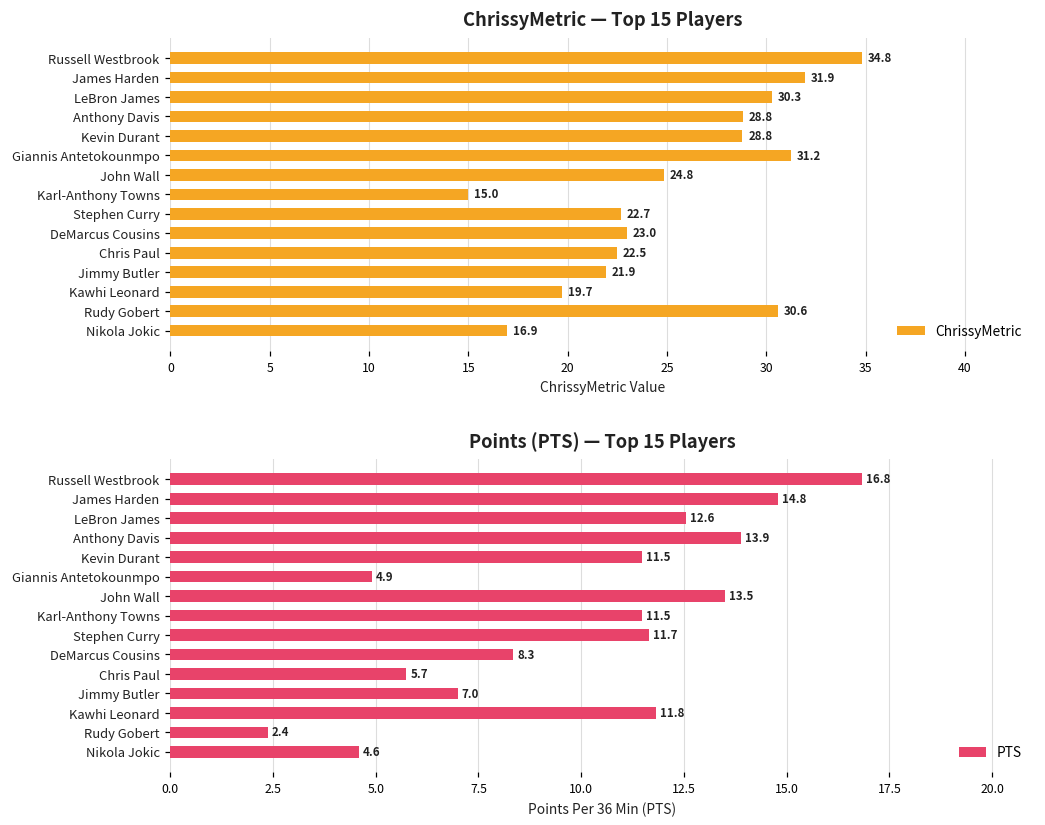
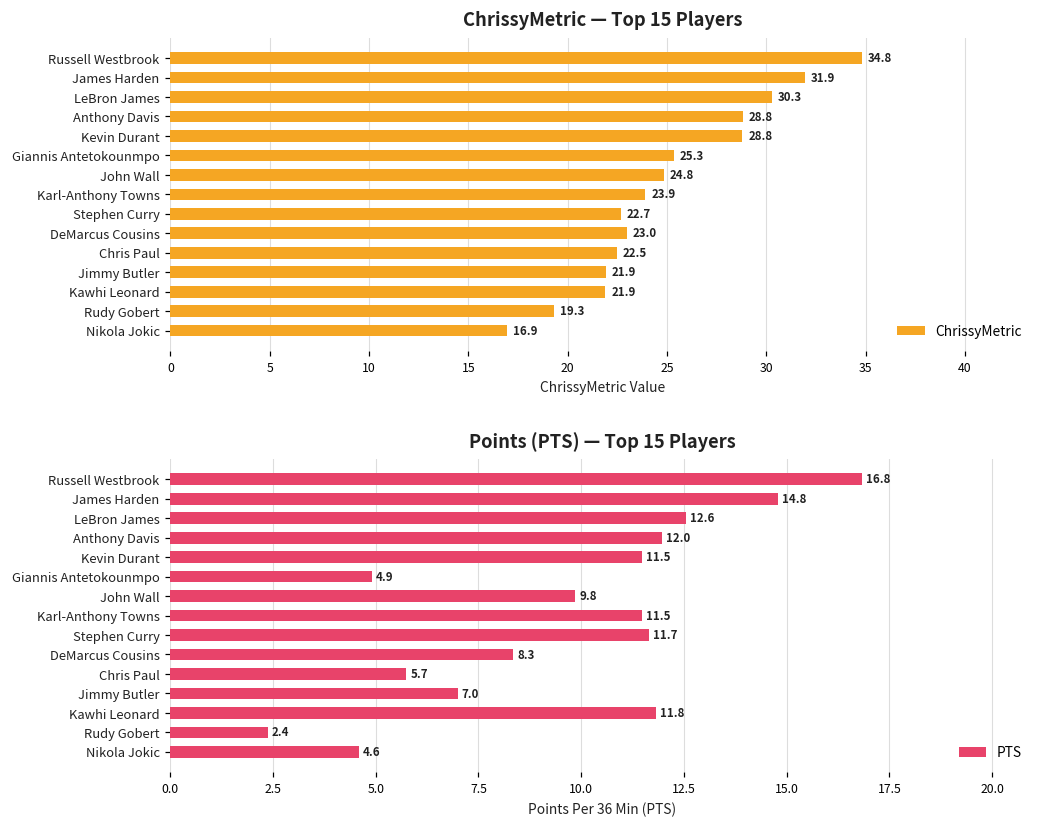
ChrissyMetric — Top 15 Players, Giannis Antetokounmpo: 31.2 -> 25.3
ChrissyMetric — Top 15 Players, Karl-Anthony Towns: 15.0 -> 23.9
ChrissyMetric — Top 15 Players, Kawhi Leonard: 19.7 -> 21.9
ChrissyMetric — Top 15 Players, Rudy Gobert: 30.6 -> 19.3
Points (PTS) — Top 15 Players, Anthony Davis: 13.9 -> 12.0
Points (PTS) — Top 15 Players, John Wall: 13.5 -> 9.8
